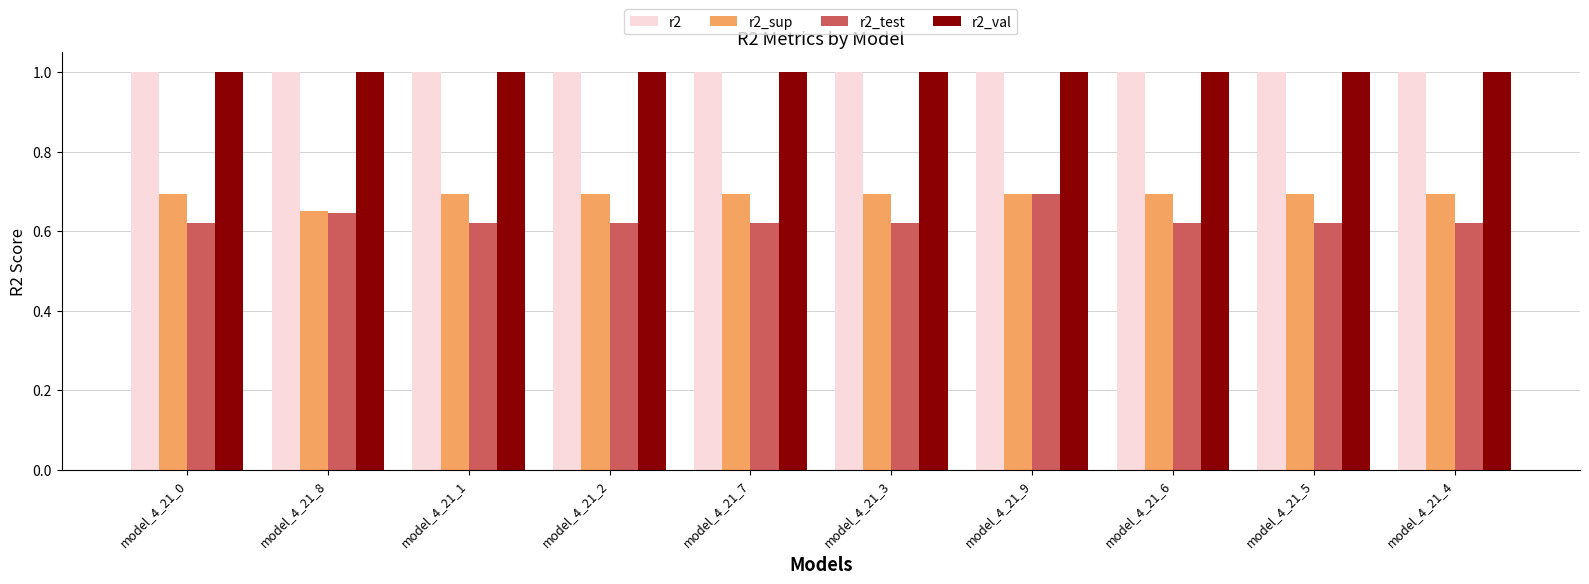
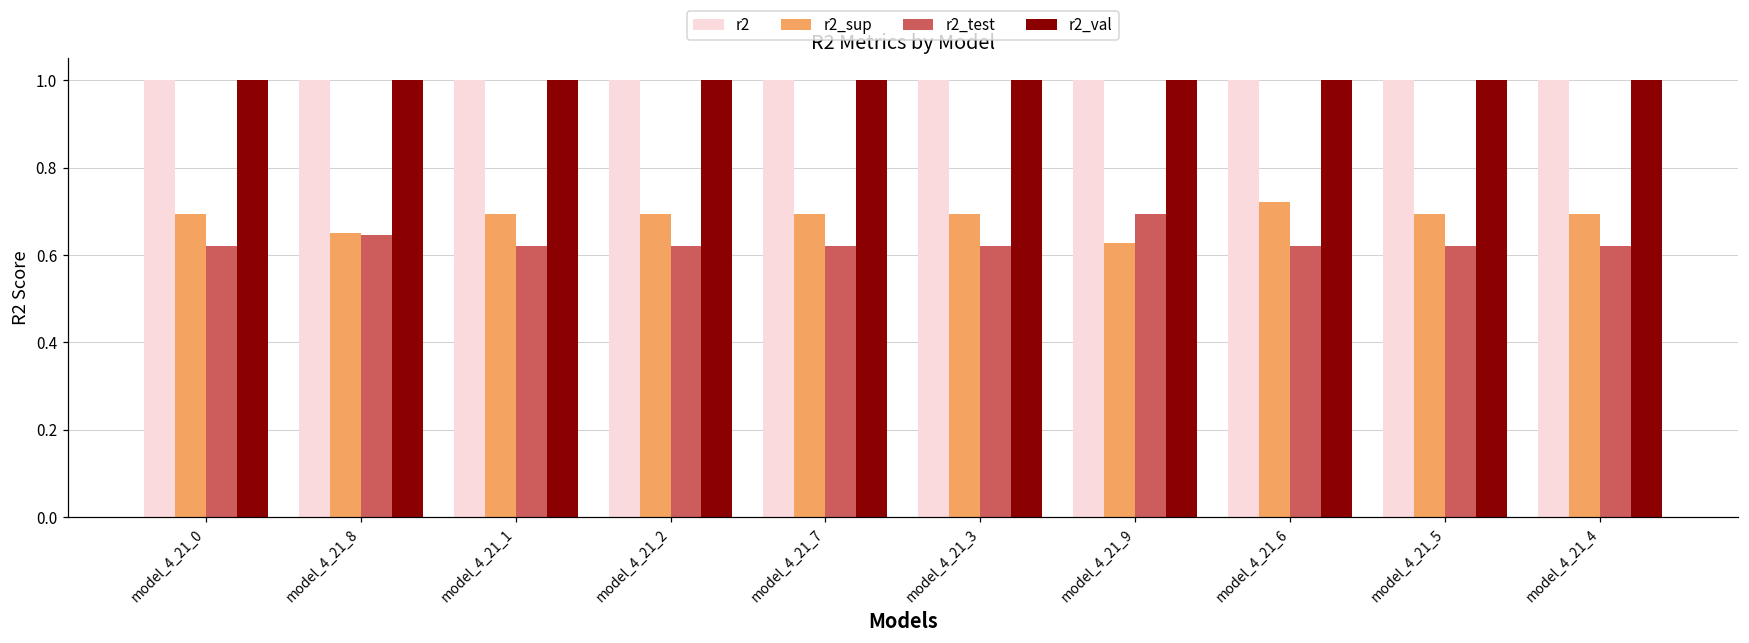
r2_sup, model_4_21_9: 0.69 -> 0.63
r2_sup, model_4_21_6: 0.69 -> 0.72
